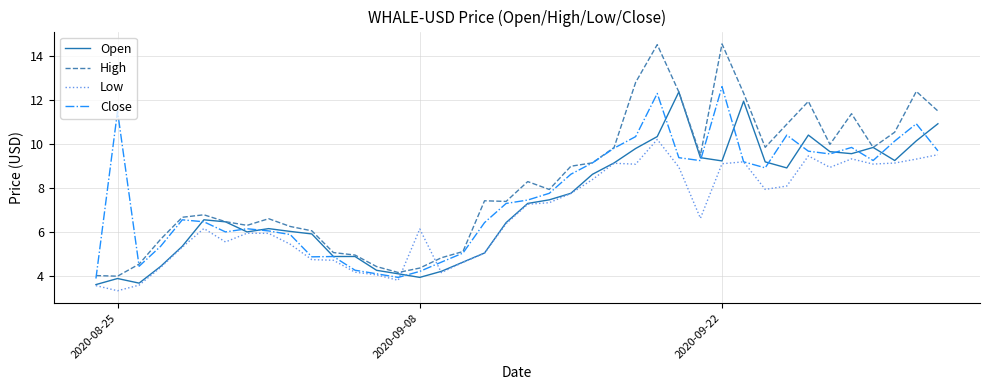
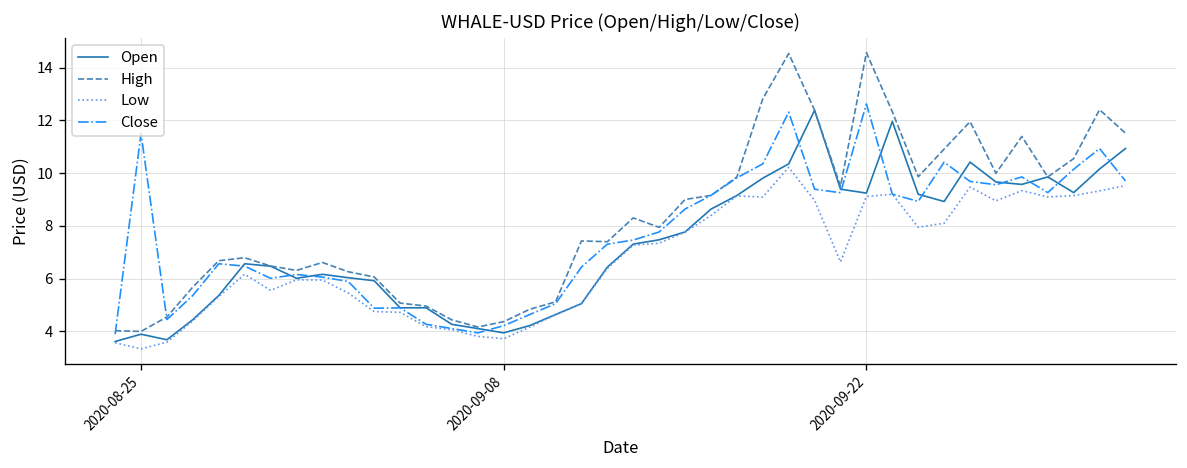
Low, 2020-09-08: 6.1 -> 3.7
